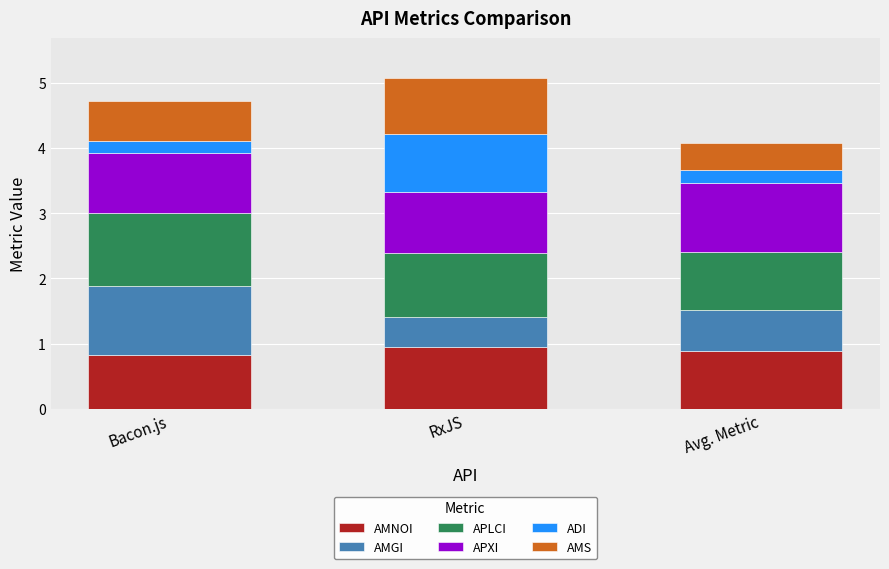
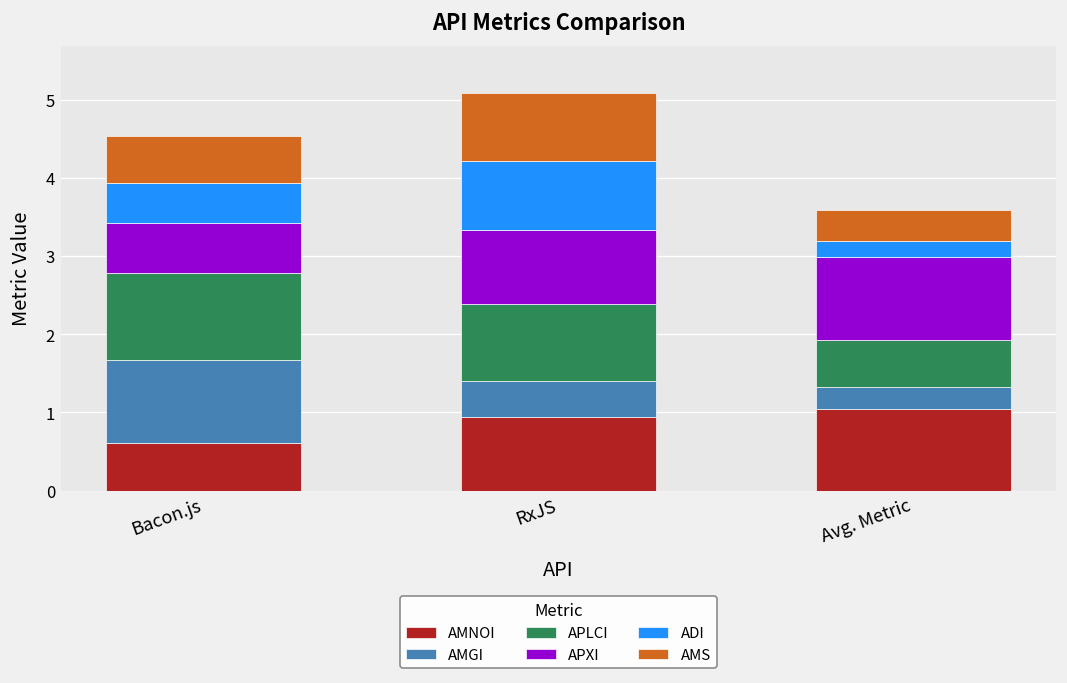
AMNOI, Bacon.js: 0.8 -> 0.6
APXI, Bacon.js: 0.9 -> 0.6
ADI, Bacon.js: 0.2 -> 0.5
AMNOI, Avg. Metric: 0.9 -> 1.0
AMGI, Avg. Metric: 0.6 -> 0.3
APLCI, Avg. Metric: 0.9 -> 0.6
